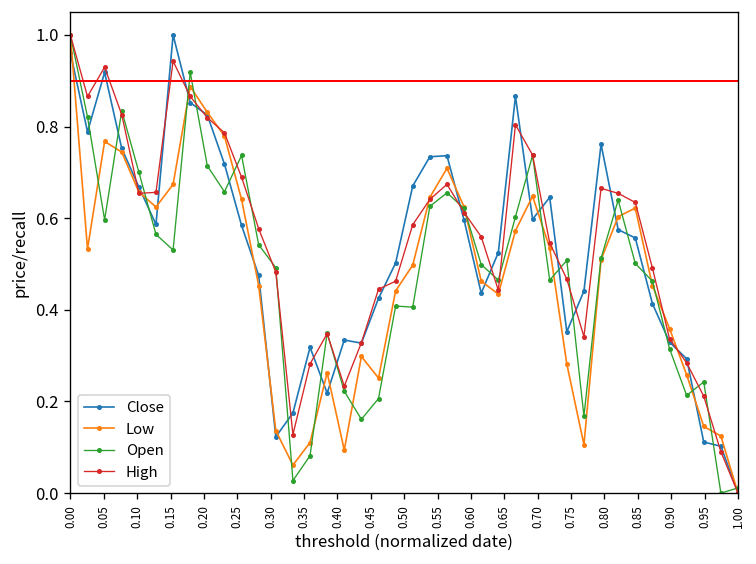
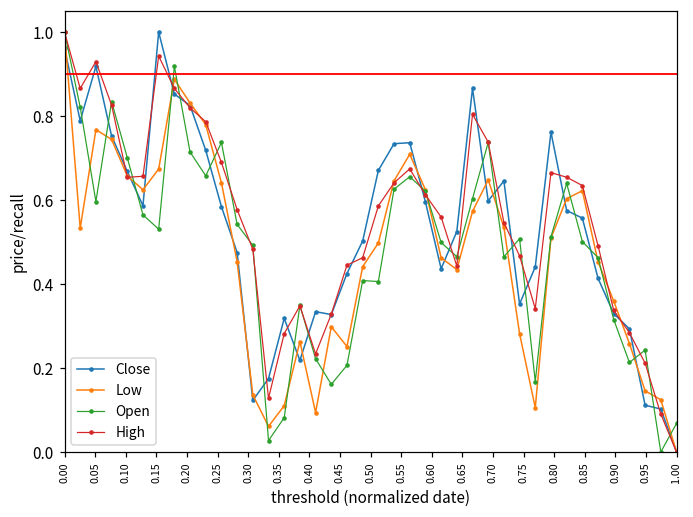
Open, 1.00: 0.01 -> 0.07
